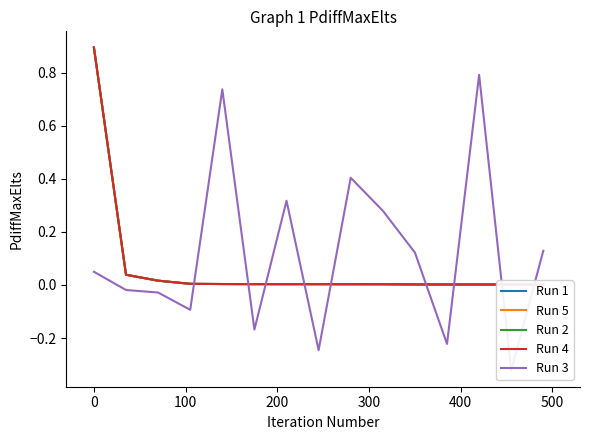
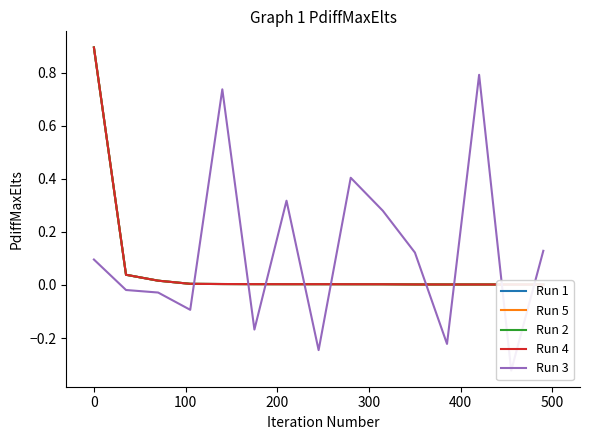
Run 3, 0: 0.05 -> 0.10
